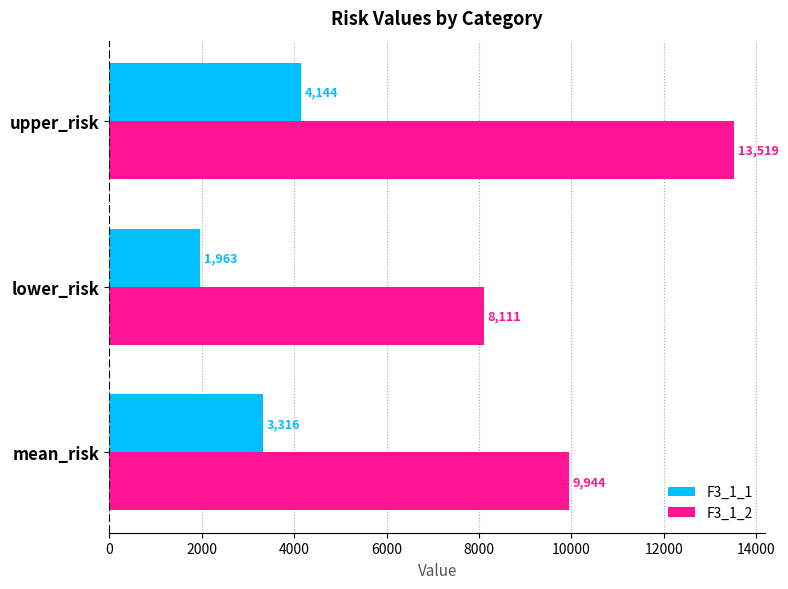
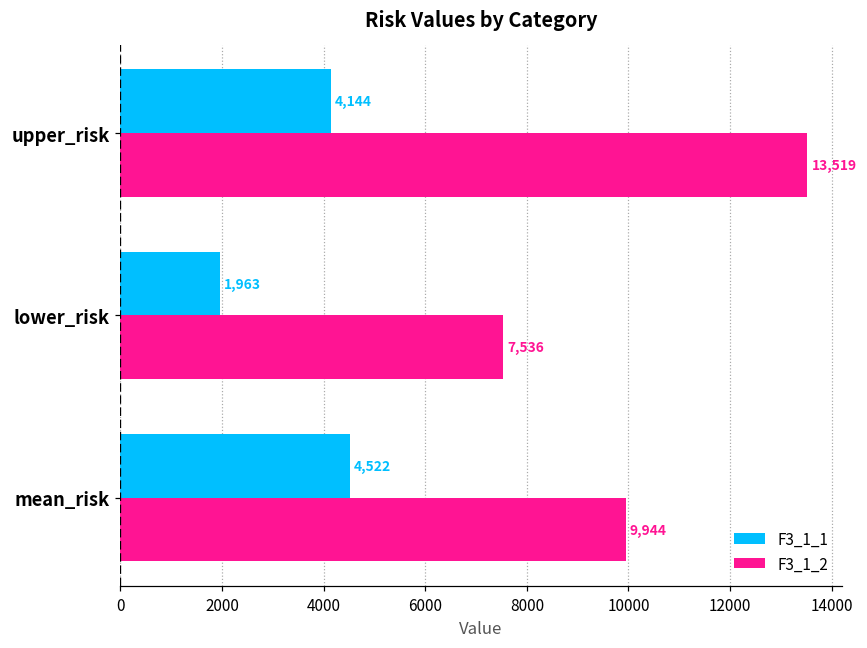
F3_1_2, lower_risk: 8,111 -> 7,536
F3_1_1, mean_risk: 3,316 -> 4,522
